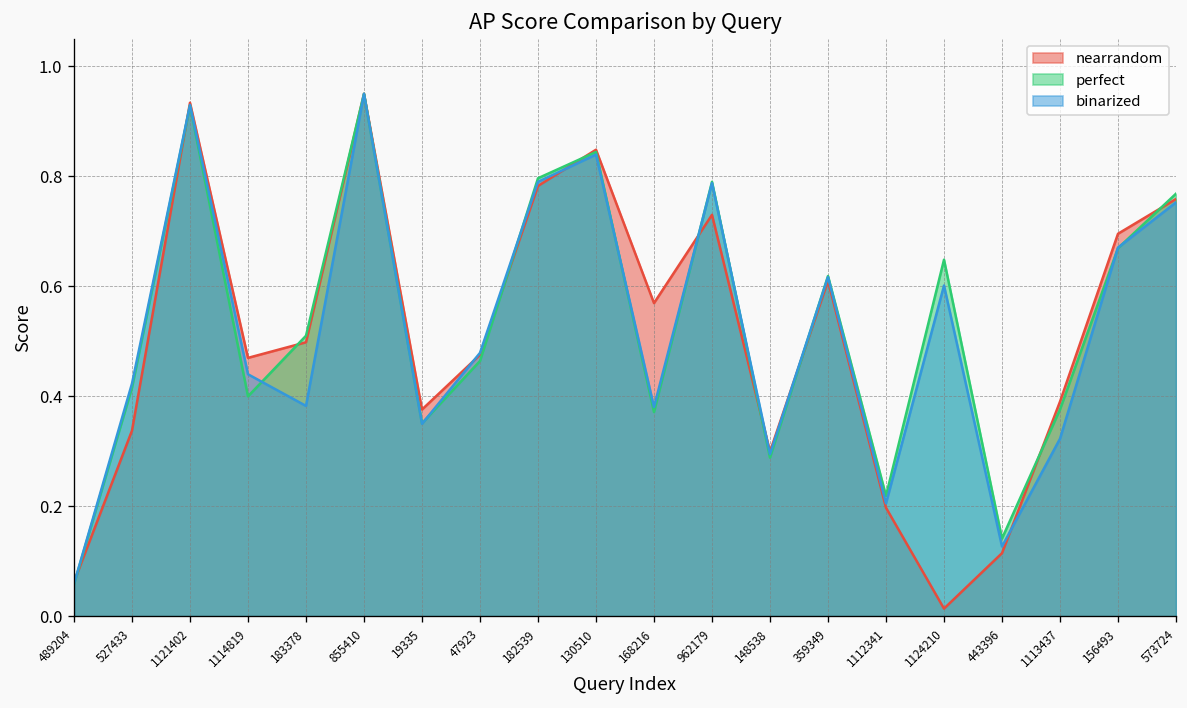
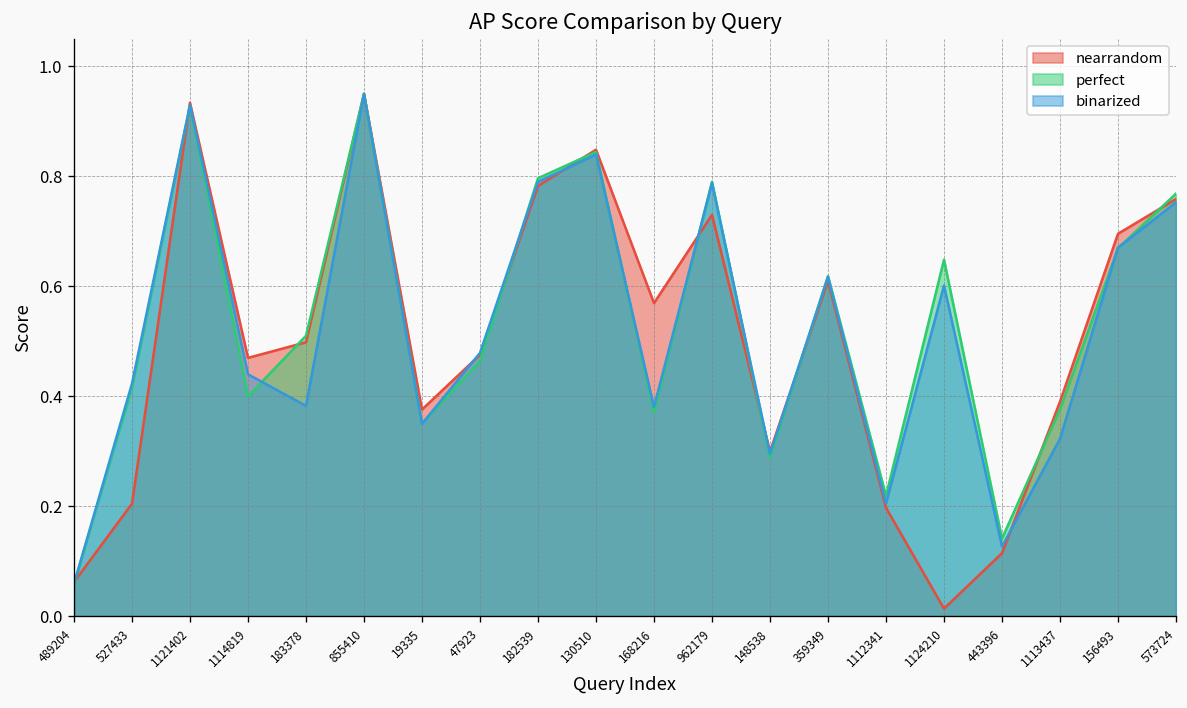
nearrandom, 527433: 0.34 -> 0.20
